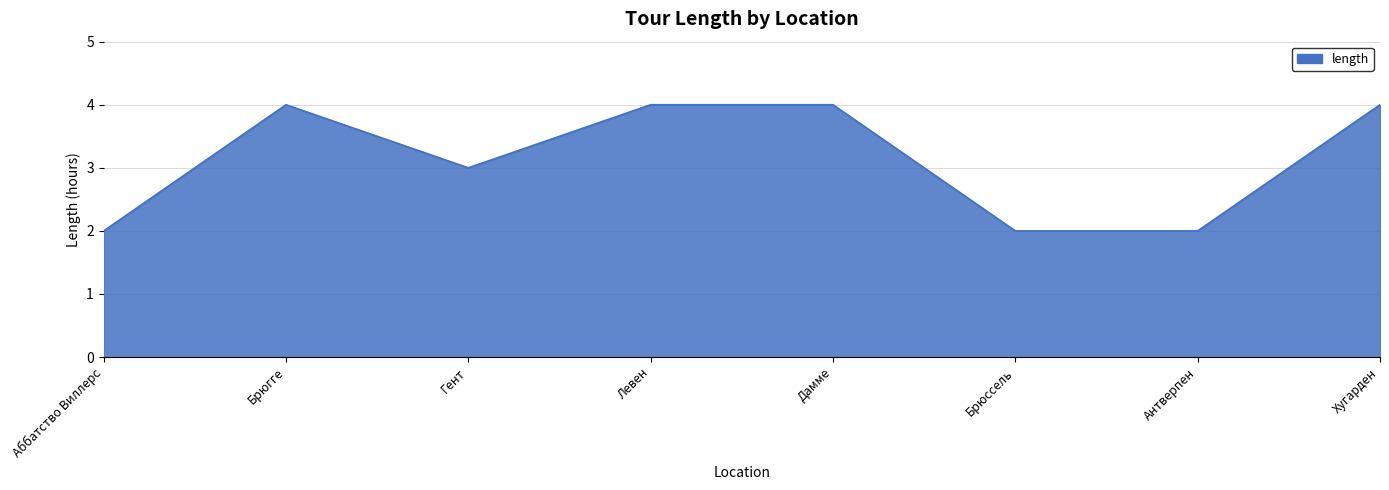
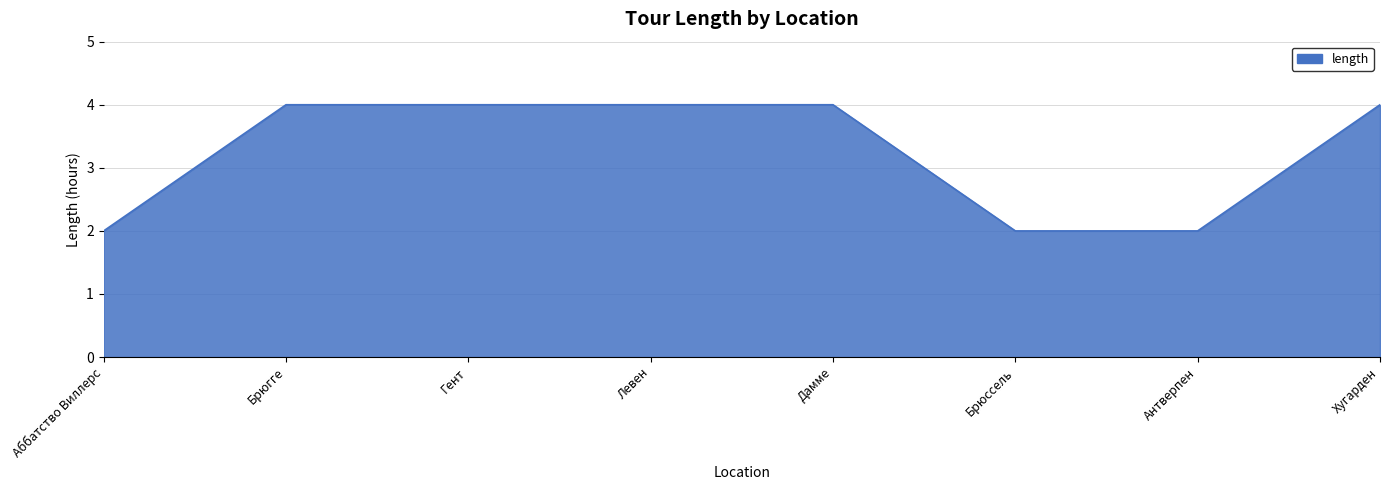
Гент: 3 -> 4
